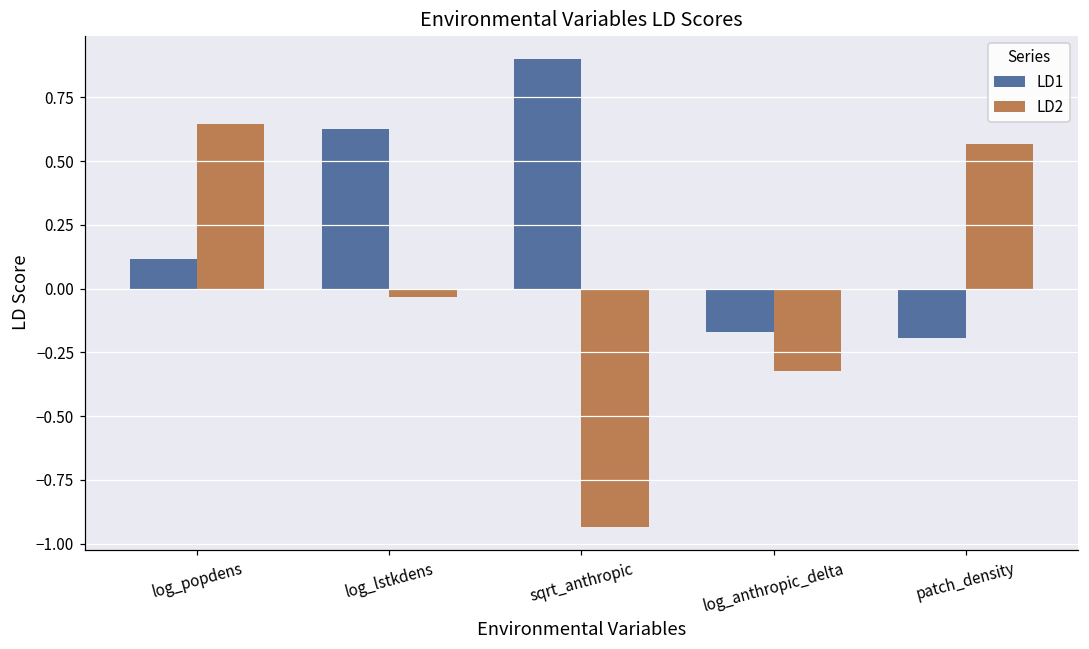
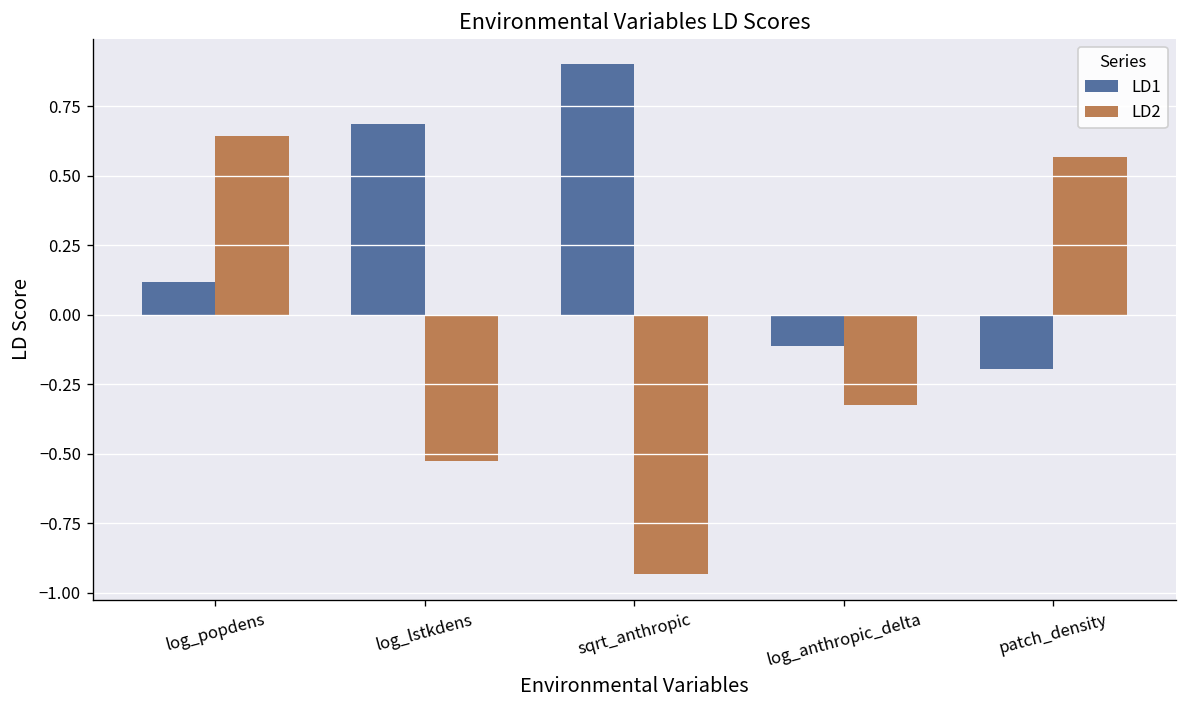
LD1, log_lstkdens: 0.62 -> 0.69
LD2, log_lstkdens: -0.03 -> -0.52
LD1, log_anthropic_delta: -0.17 -> -0.11
